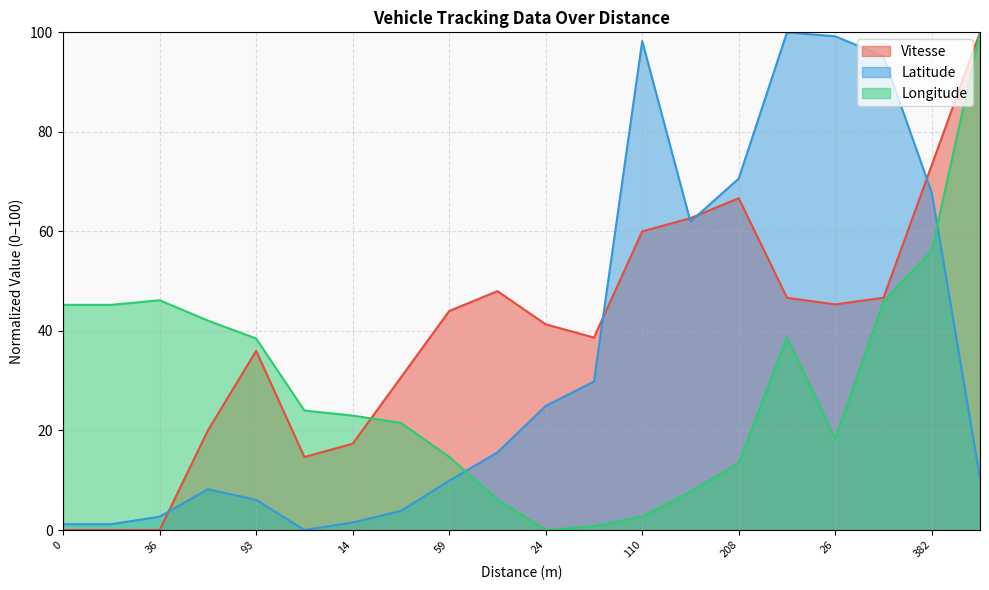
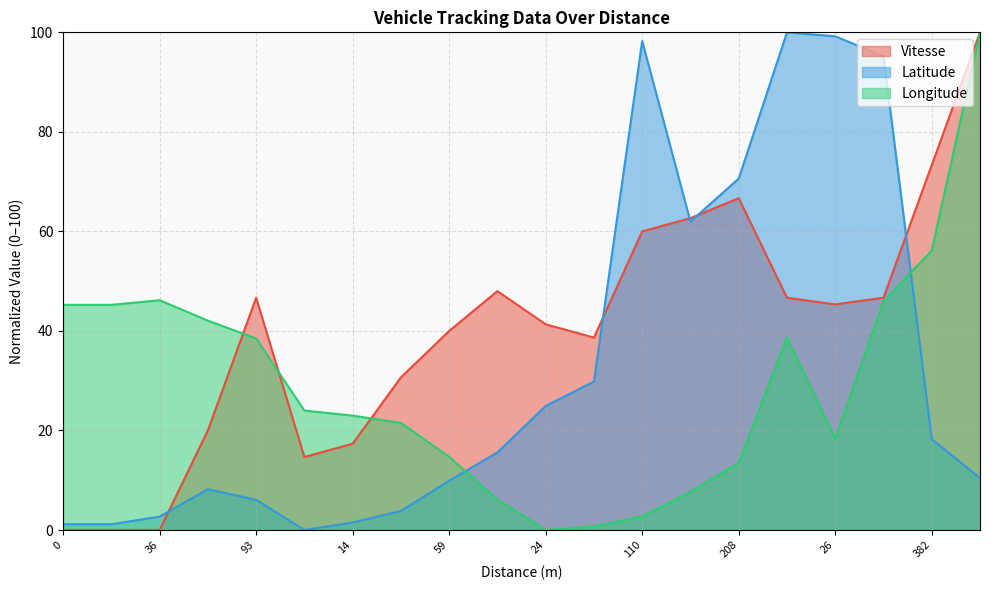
Vitesse, 93: 36 -> 47
Vitesse, 59: 44 -> 40
Latitude, 382: 68 -> 18
